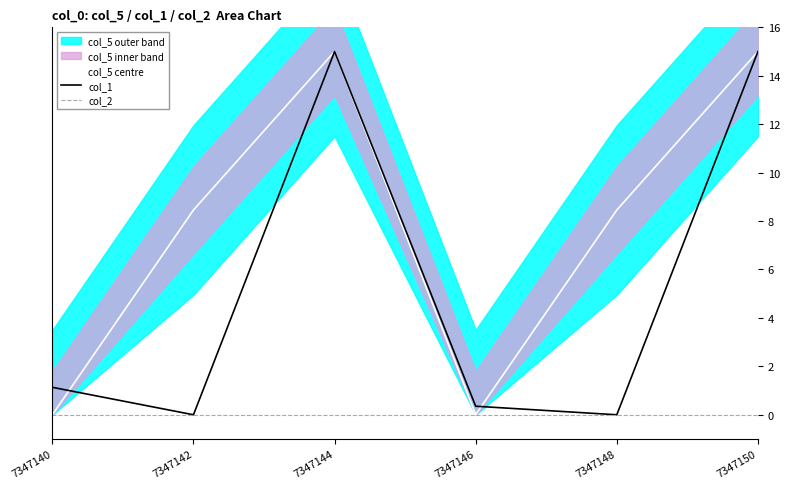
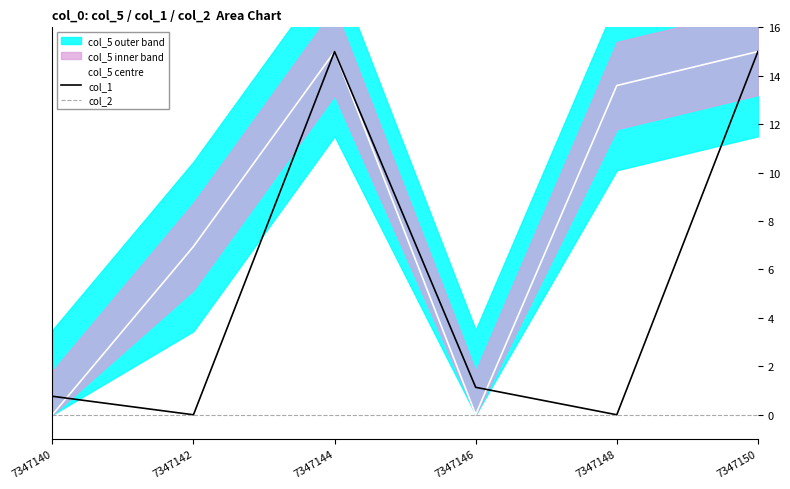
col_1, 7347140: 1.1 -> 0.8
col_5 centre, 7347142: 8.5 -> 6.9
col_1, 7347146: 0.4 -> 1.1
col_5 centre, 7347148: 8.5 -> 13.6
